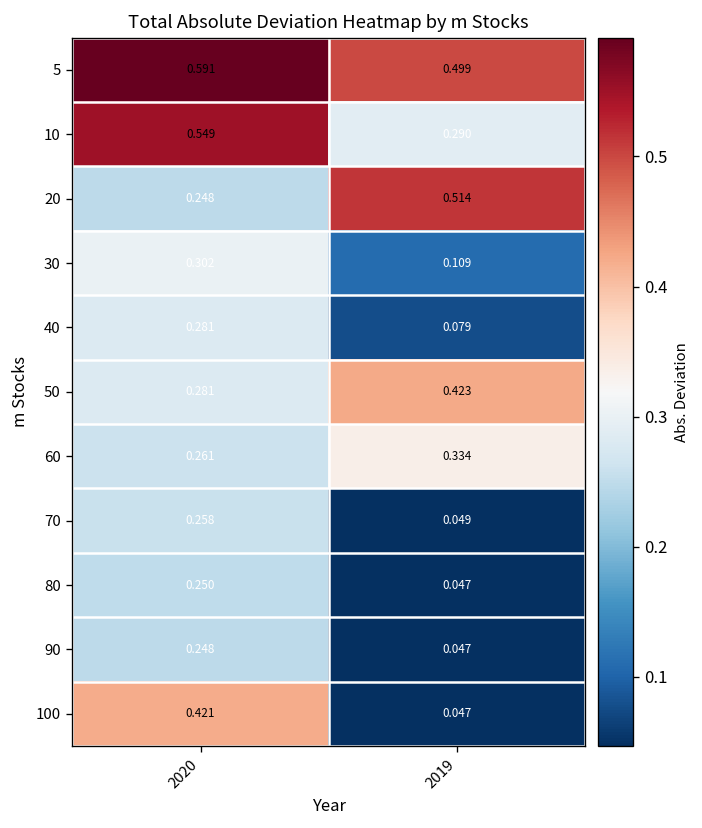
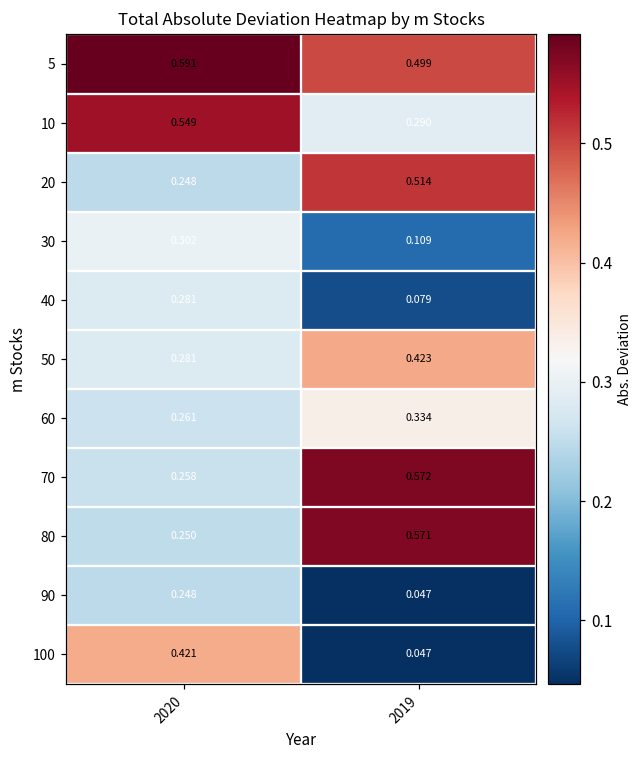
70, 2019: 0.049 -> 0.572
80, 2019: 0.047 -> 0.571
